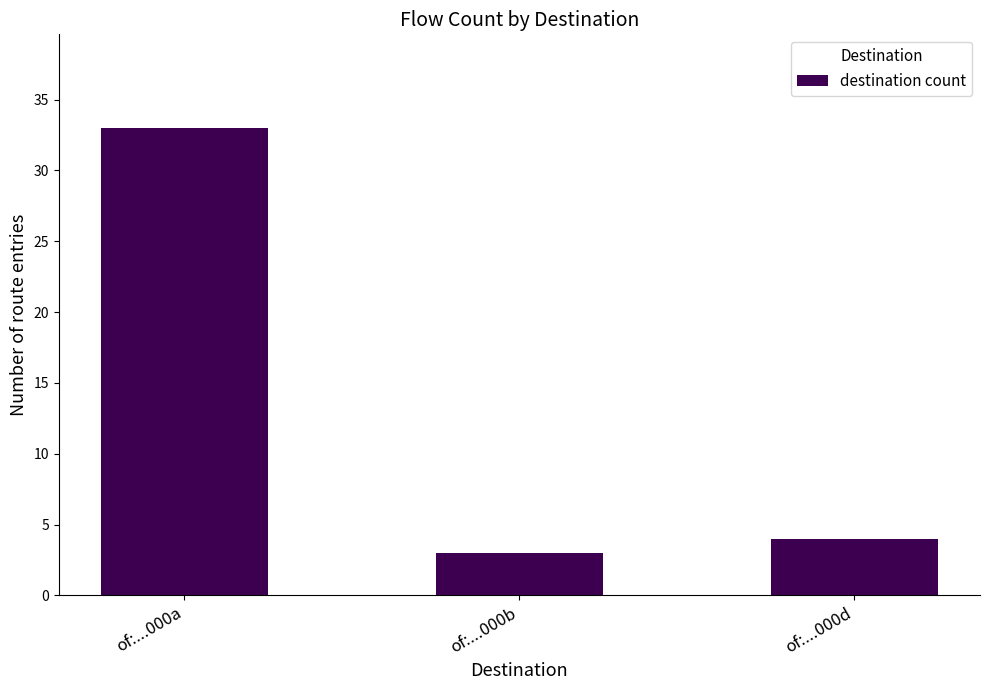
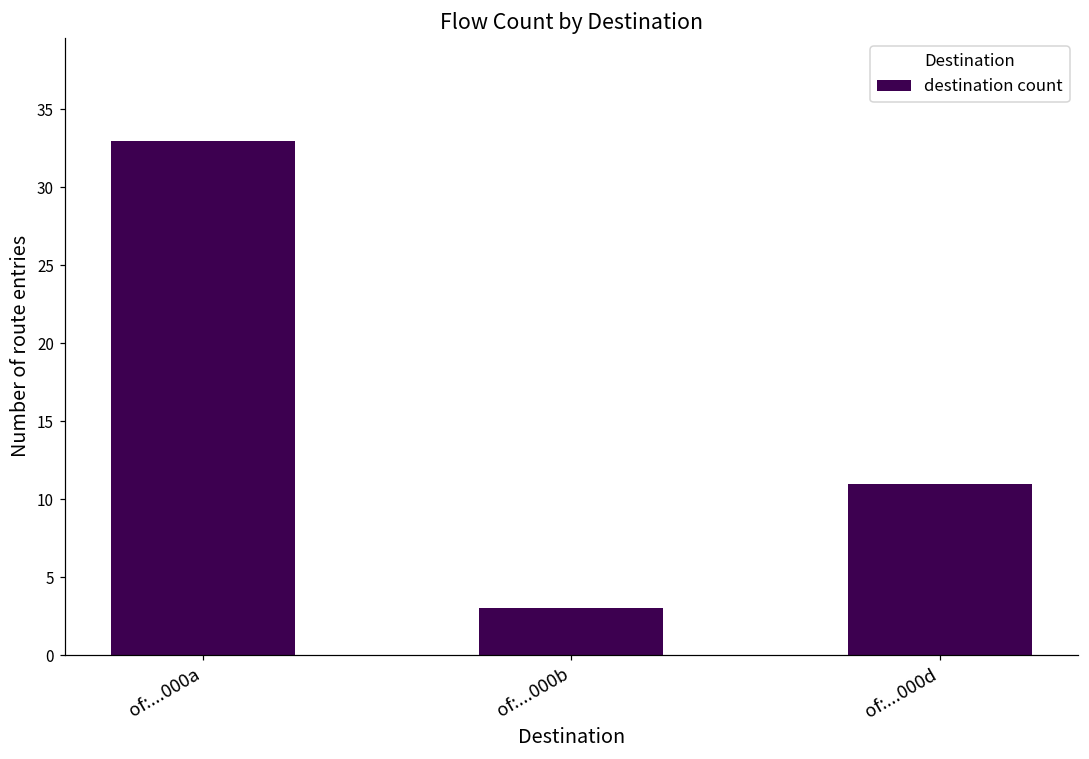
of:...000d: 4 -> 11
